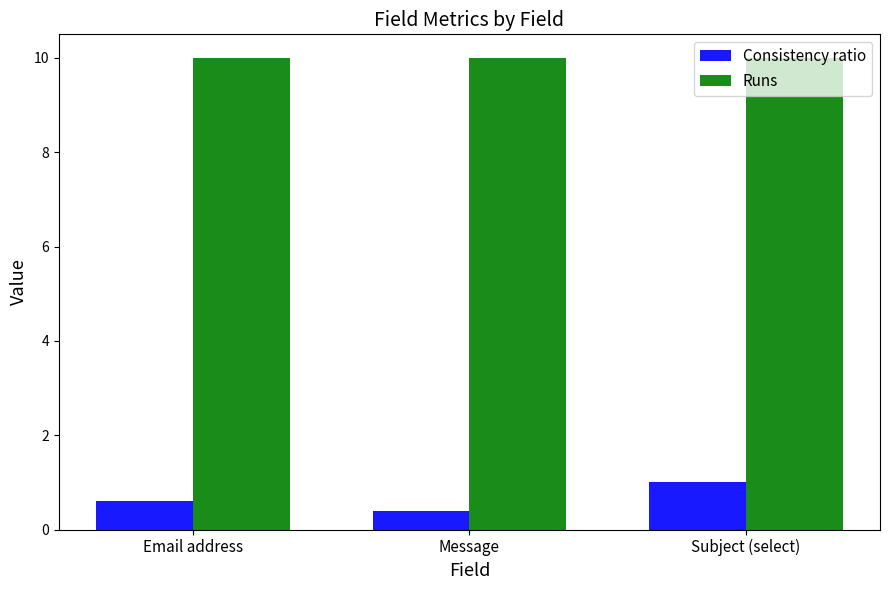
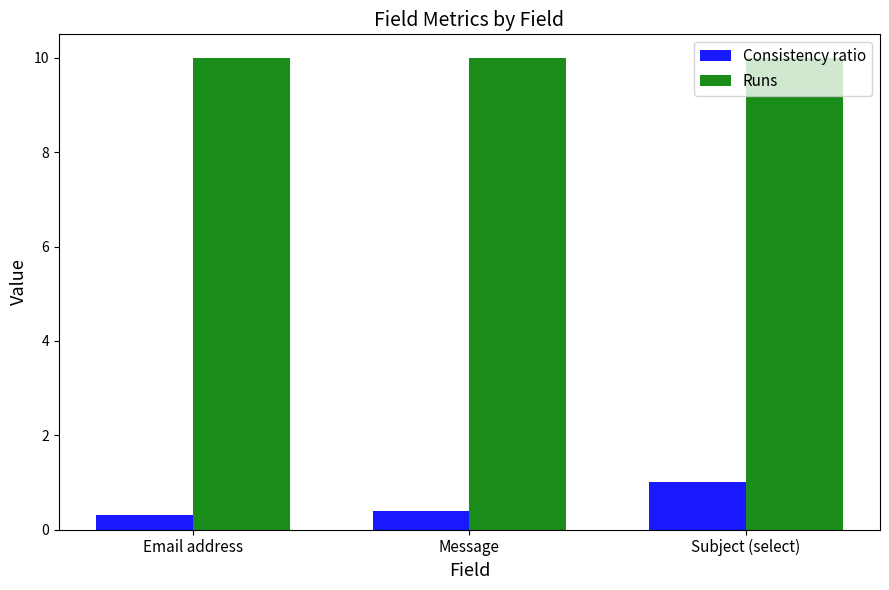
Consistency ratio, Email address: 0.6 -> 0.3
